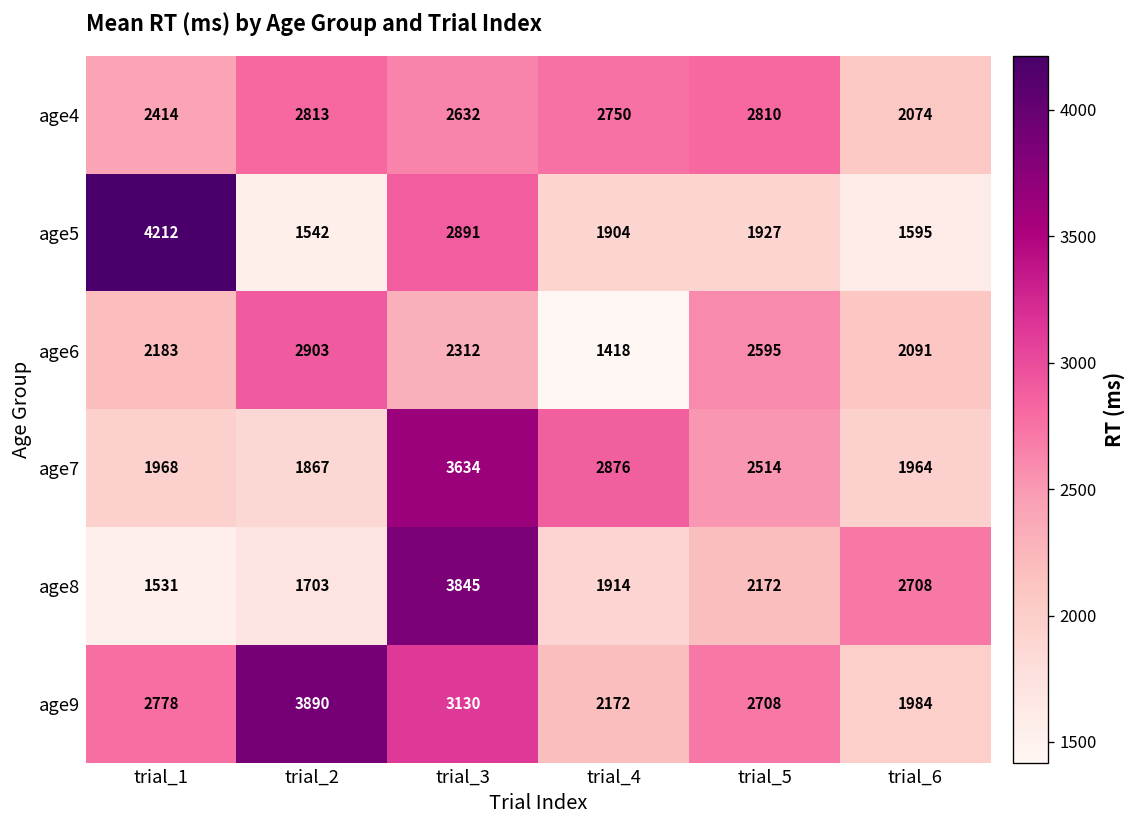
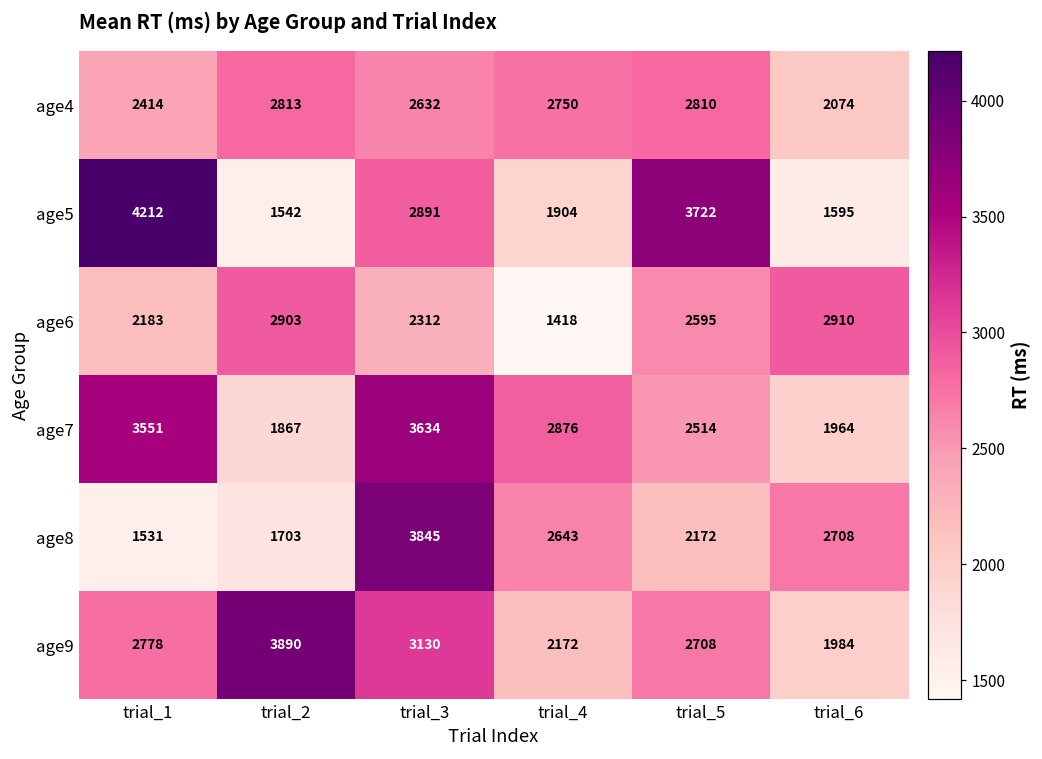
age5, trial_5: 1927 -> 3722
age6, trial_6: 2091 -> 2910
age7, trial_1: 1968 -> 3551
age8, trial_4: 1914 -> 2643
